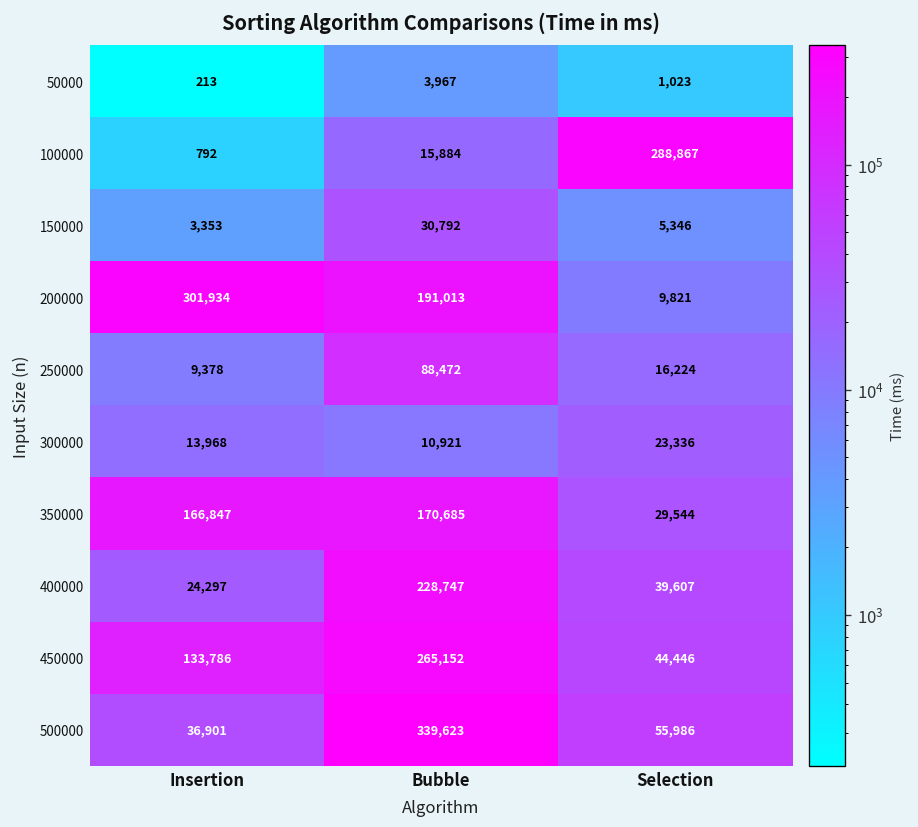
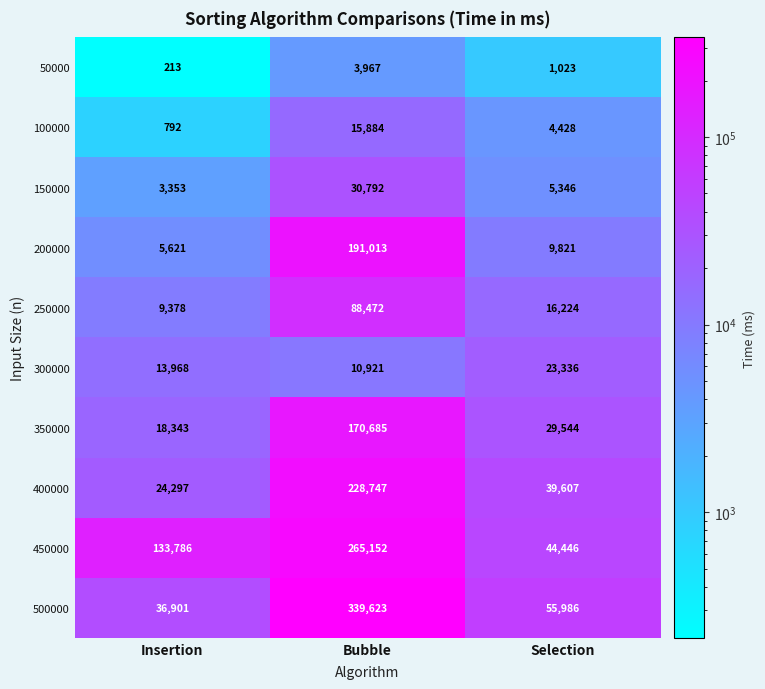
100000, Selection: 288,867 -> 4,428
200000, Insertion: 301,934 -> 5,621
350000, Insertion: 166,847 -> 18,343
